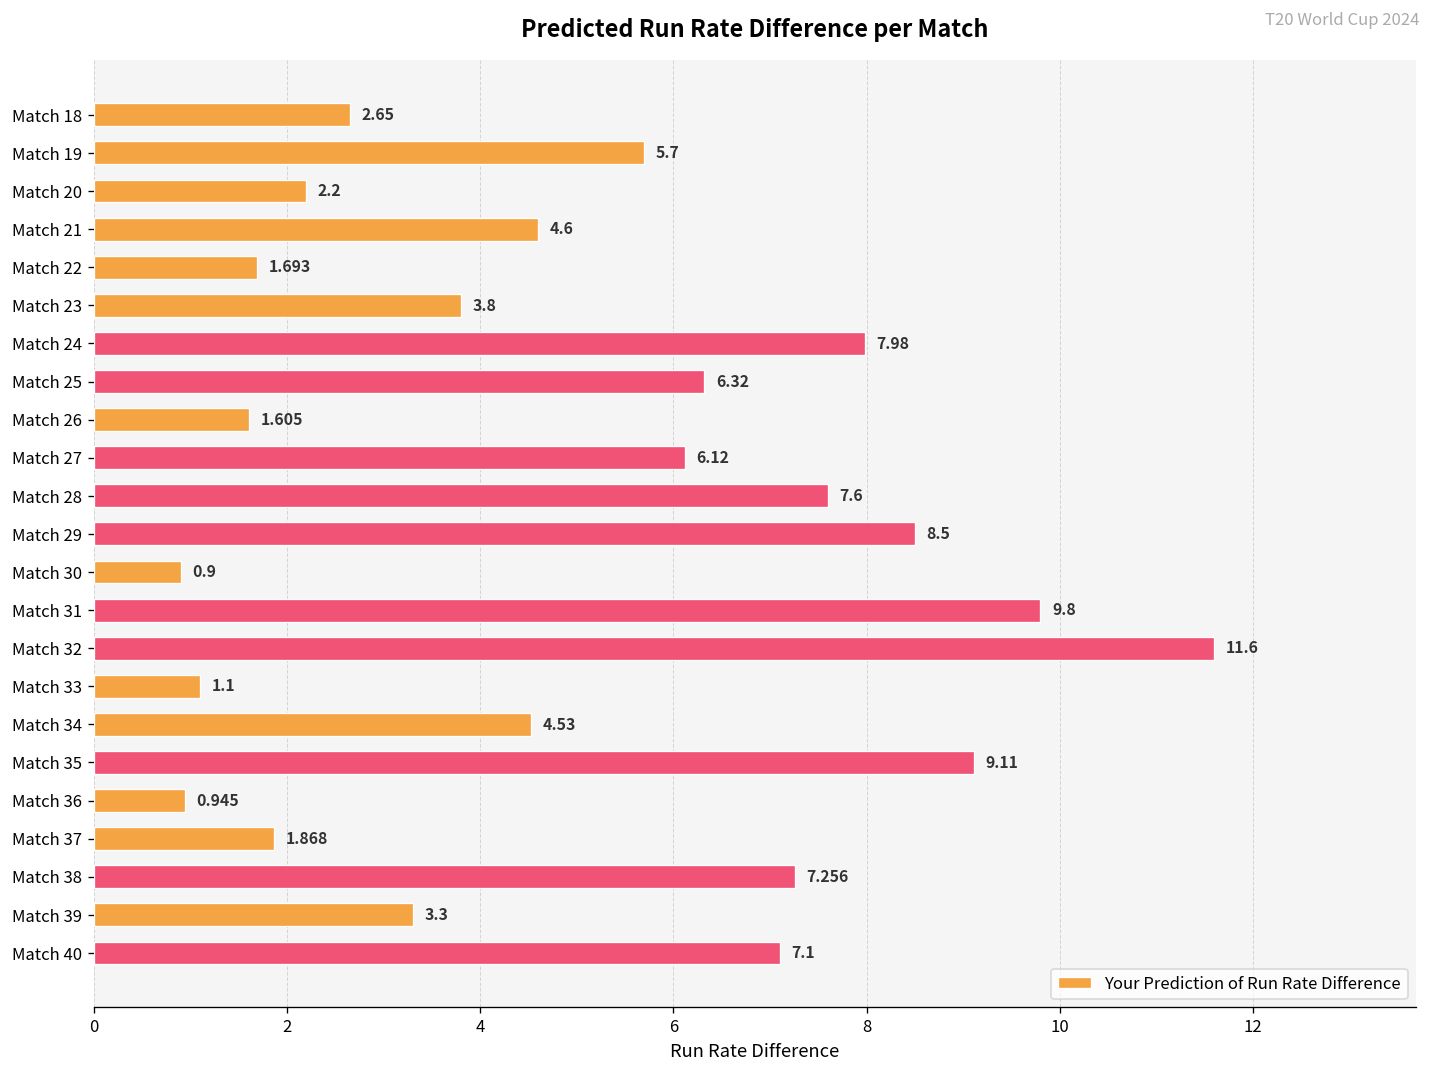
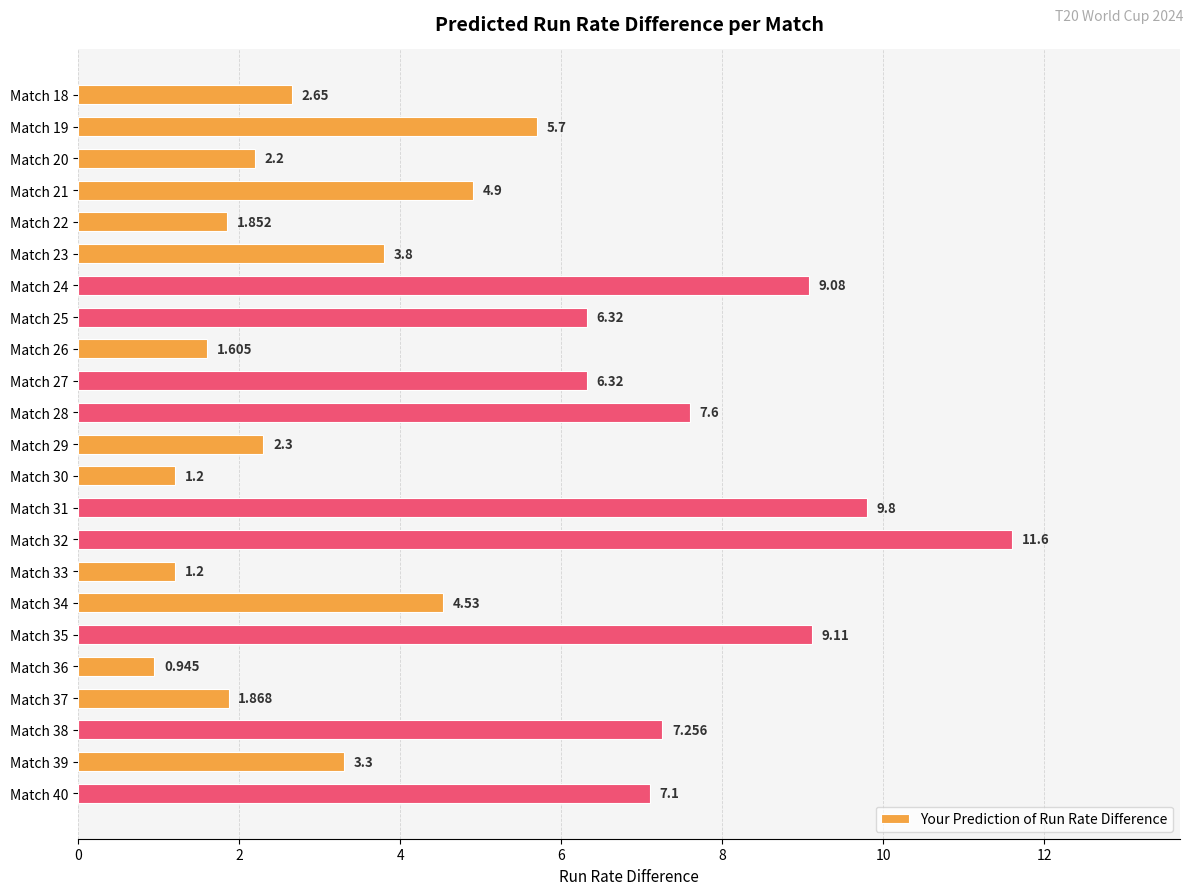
Match 21: 4.6 -> 4.9
Match 22: 1.693 -> 1.852
Match 24: 7.98 -> 9.08
Match 27: 6.12 -> 6.32
Match 29: 8.5 -> 2.3
Match 30: 0.9 -> 1.2
Match 33: 1.1 -> 1.2
